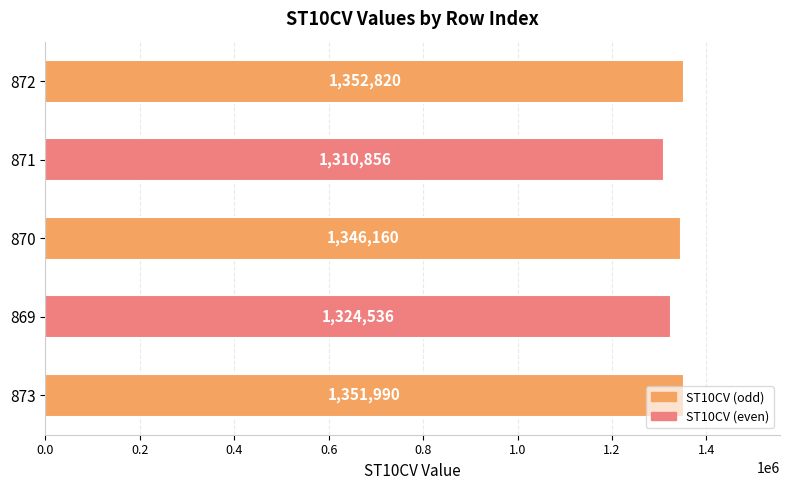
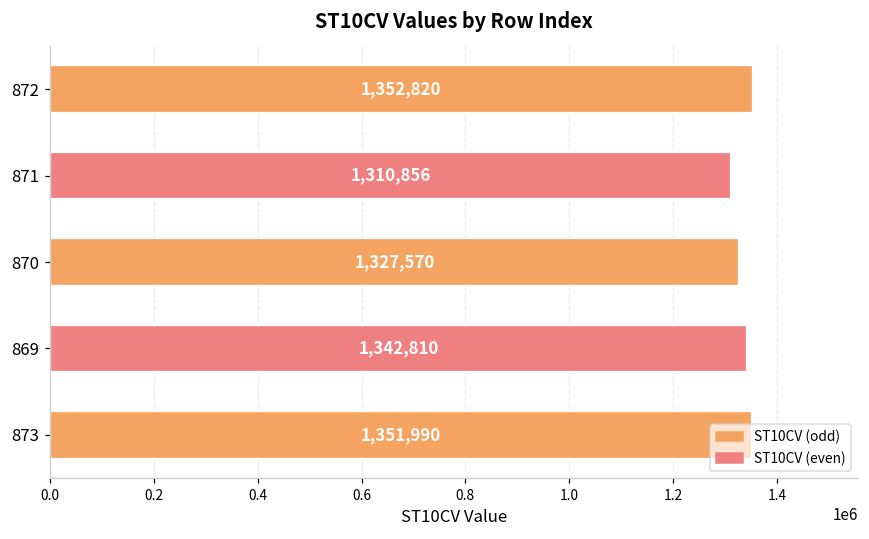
870: 1,346,160 -> 1,327,570
869: 1,324,536 -> 1,342,810
